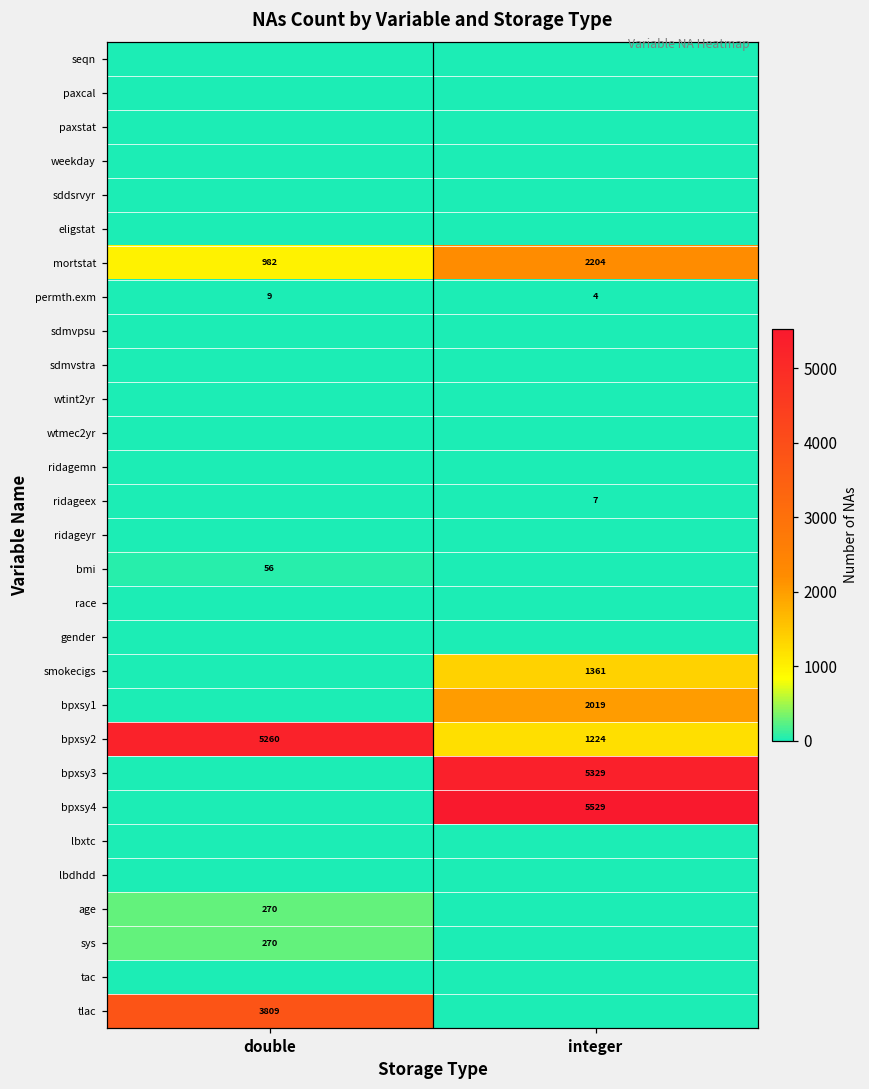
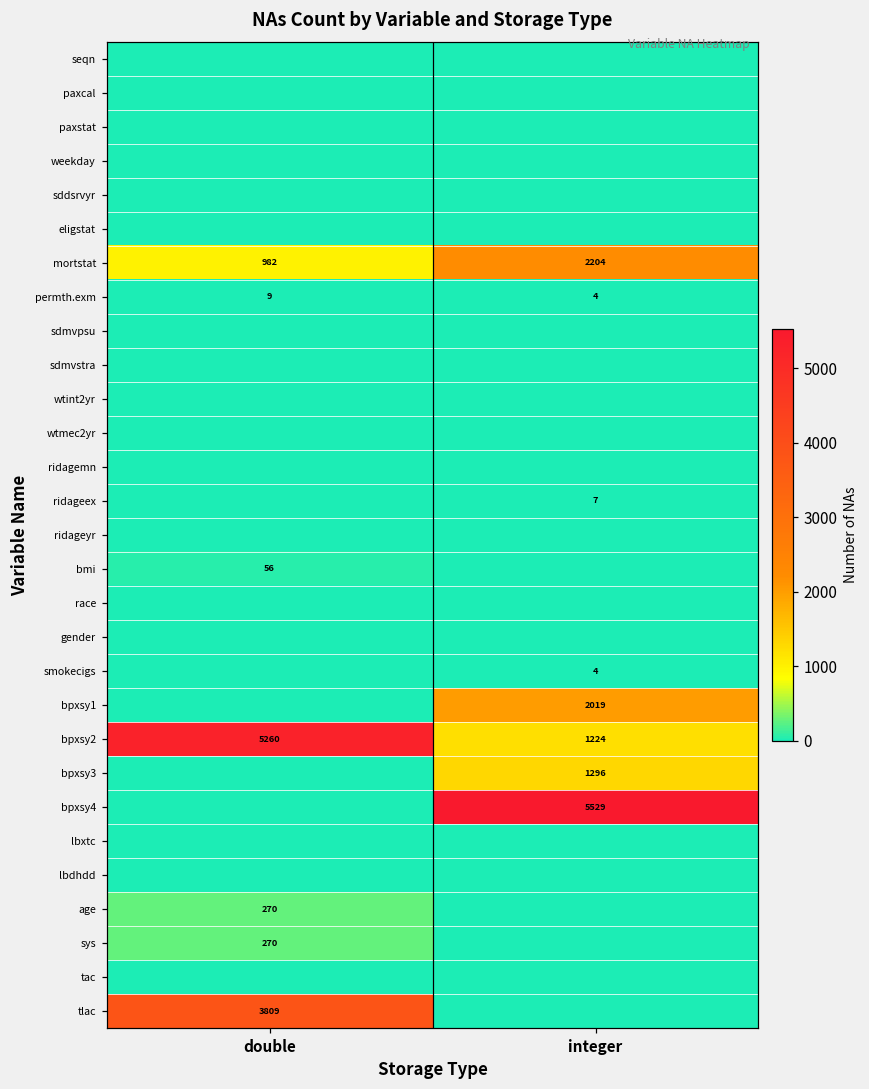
smokecigs, integer: 1361 -> 4
bpxsy3, integer: 5329 -> 1296
